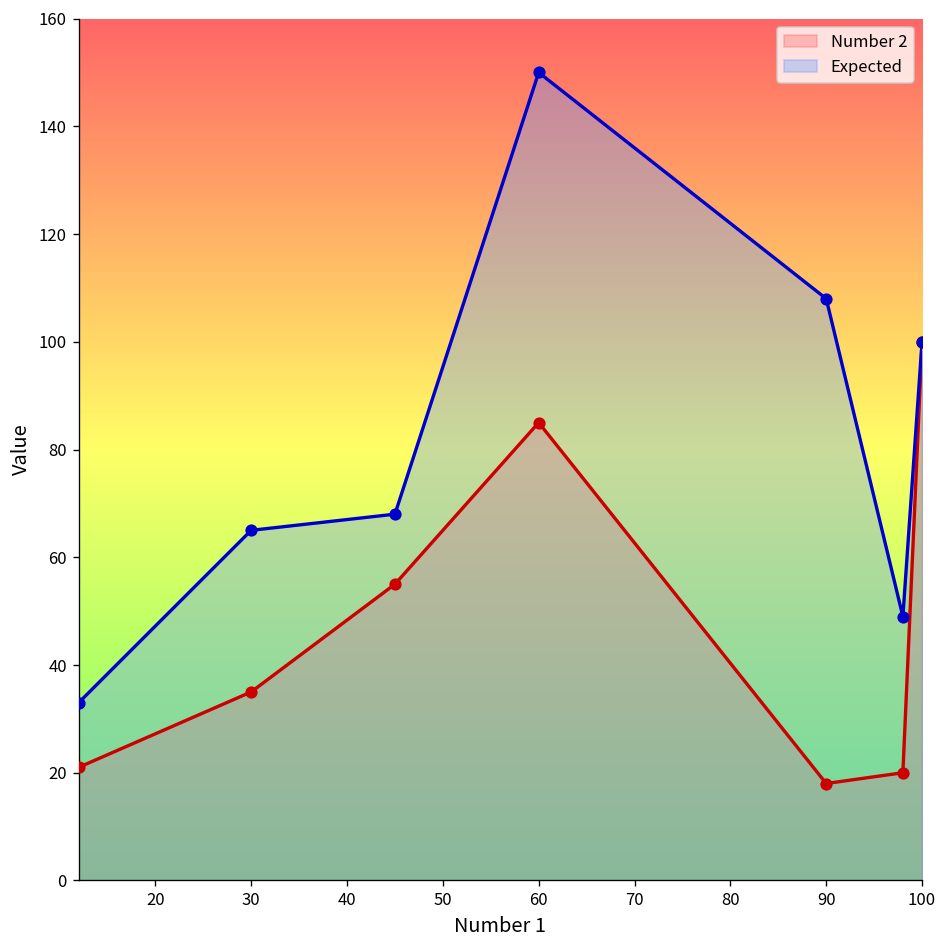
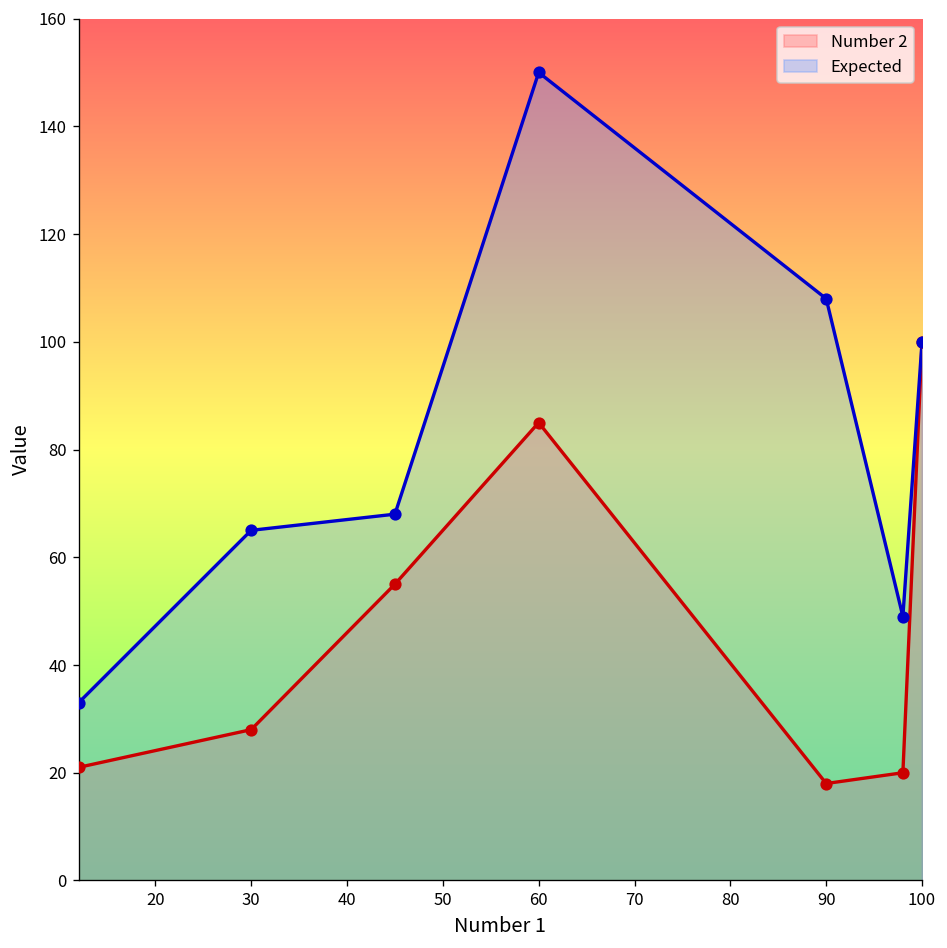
Number 2, 30: 35 -> 28
